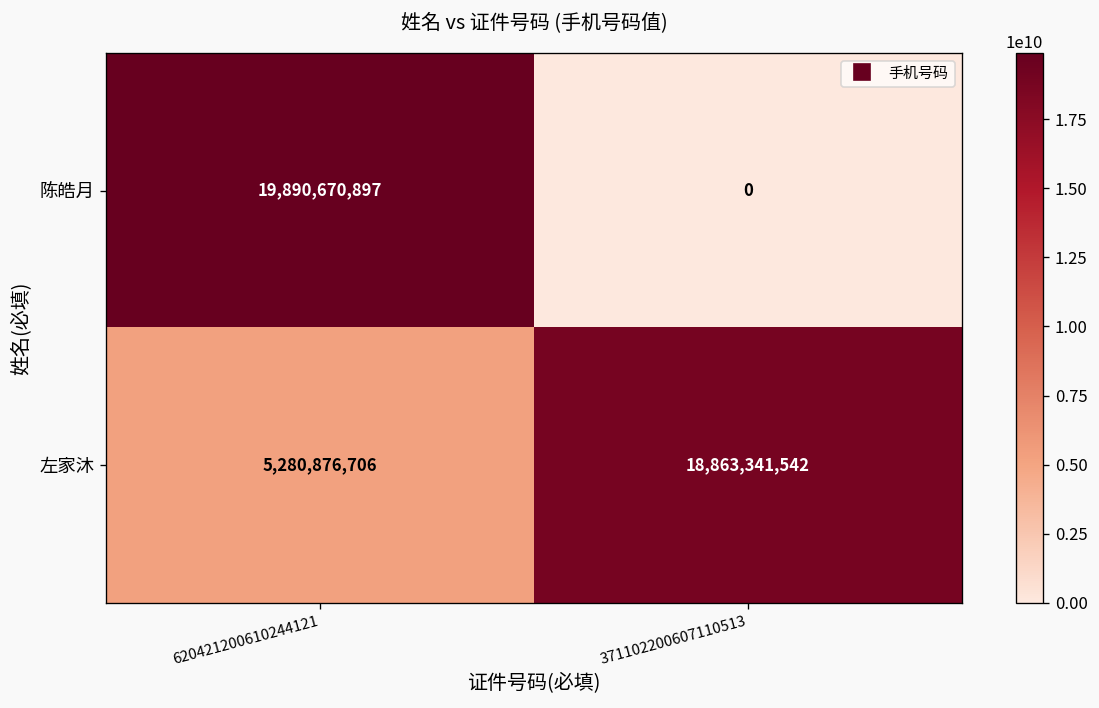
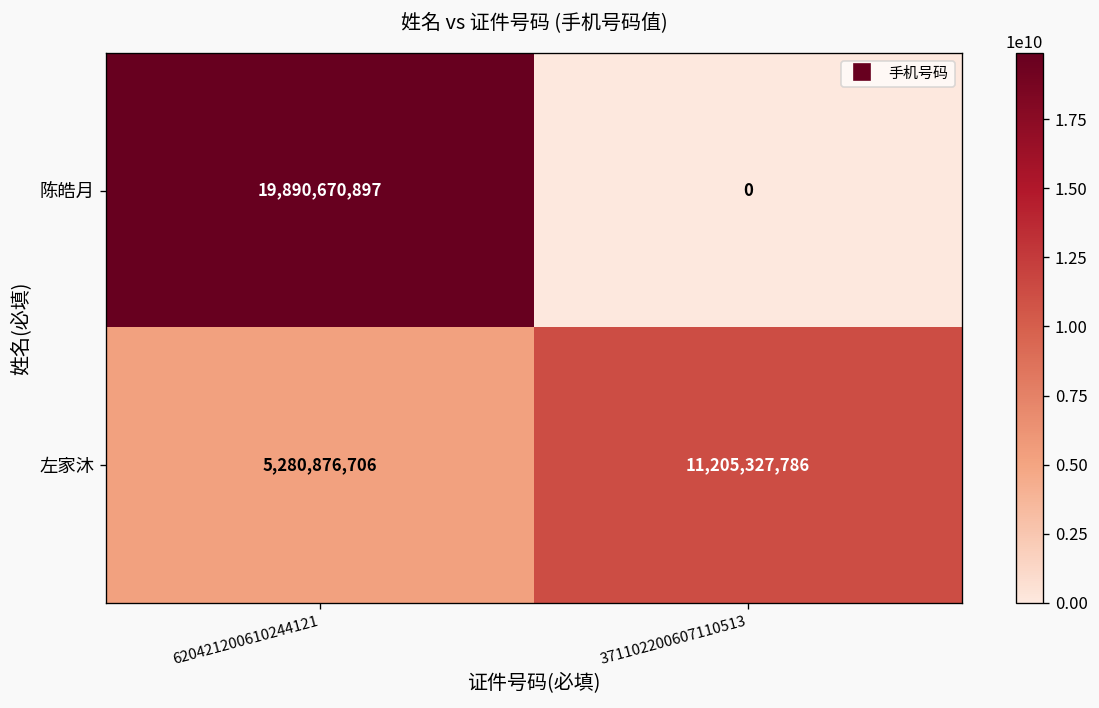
左家沐, 371102200607110513: 18,863,341,542 -> 11,205,327,786
